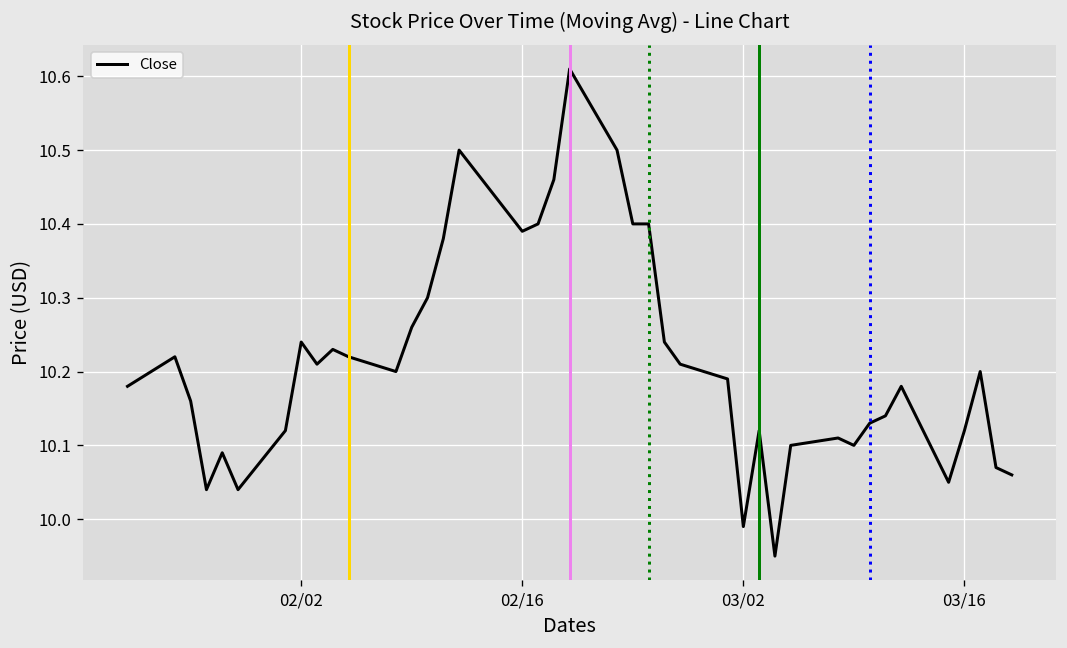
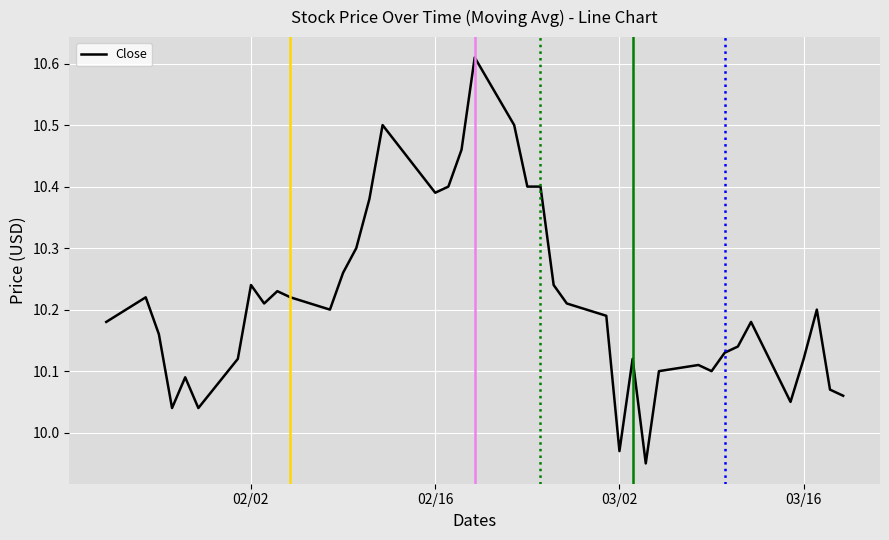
03/02: 9.99 -> 9.97
